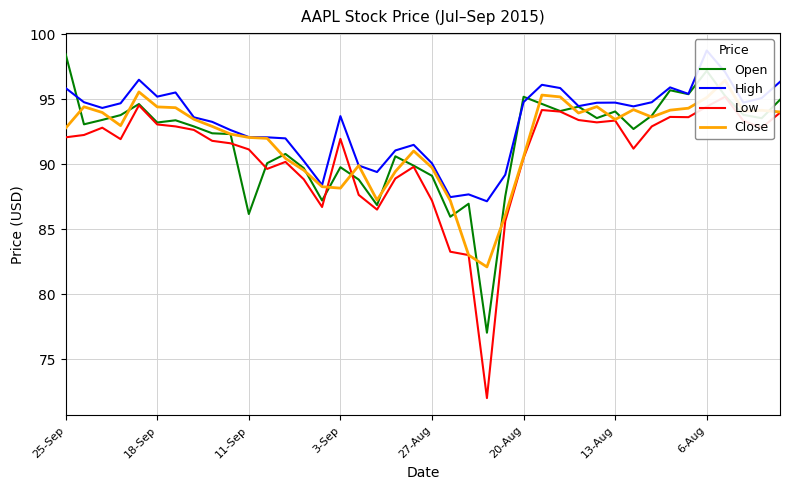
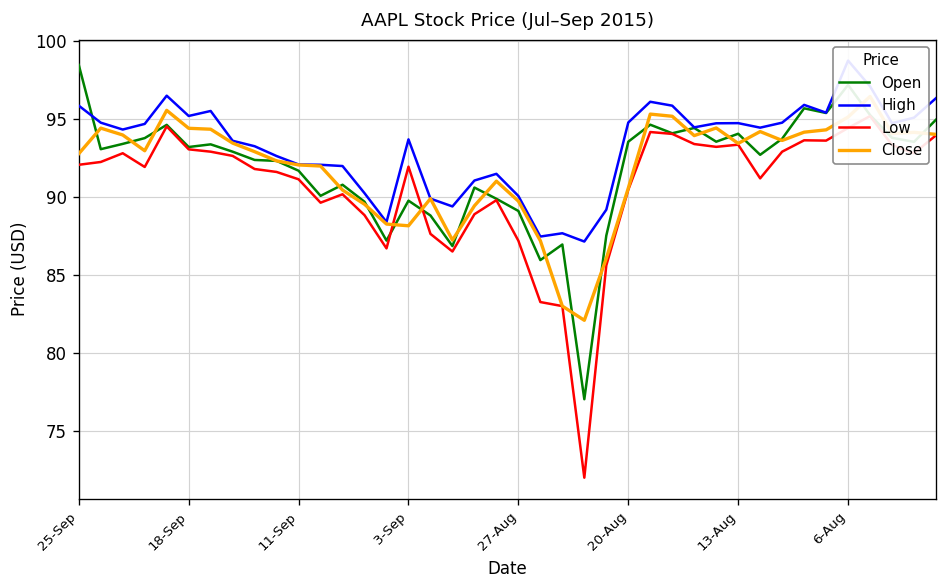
Open, 11-Sep: 86.2 -> 91.7
Open, 20-Aug: 95.2 -> 93.5
